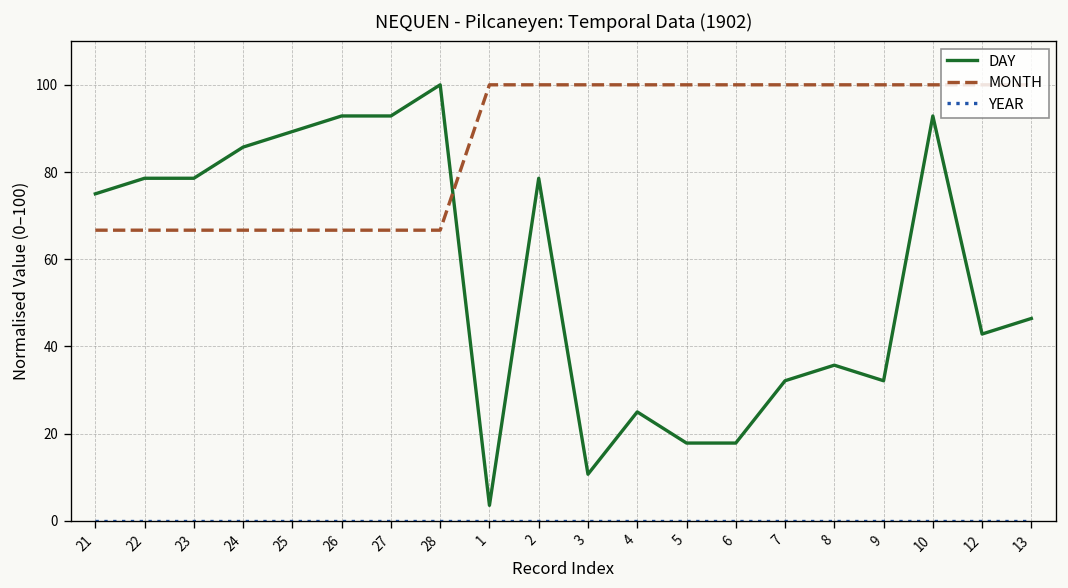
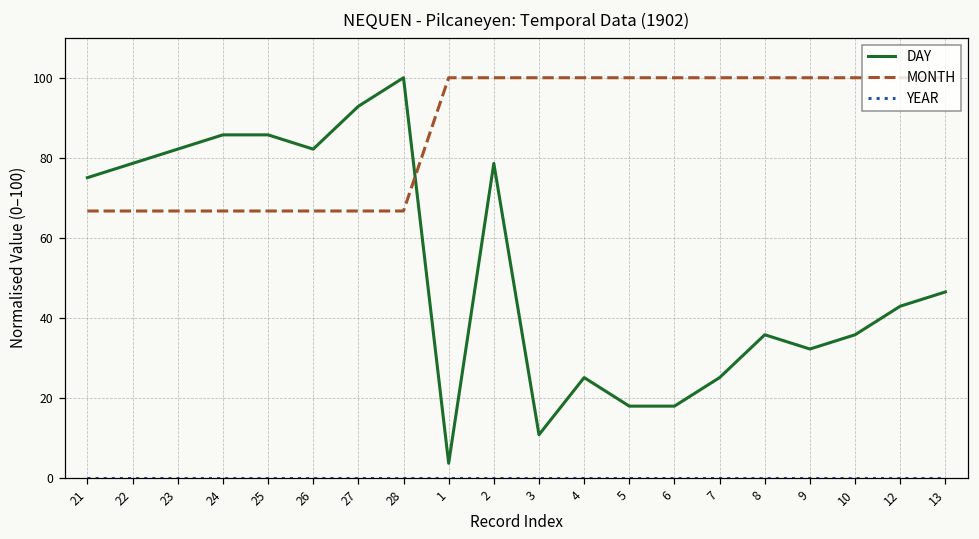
DAY, 23: 79 -> 82
DAY, 25: 89 -> 86
DAY, 26: 93 -> 82
DAY, 7: 32 -> 25
DAY, 10: 93 -> 36
